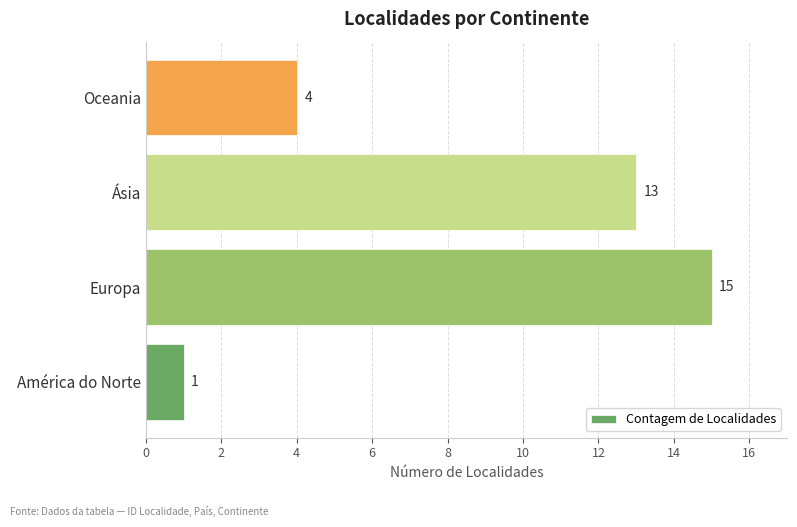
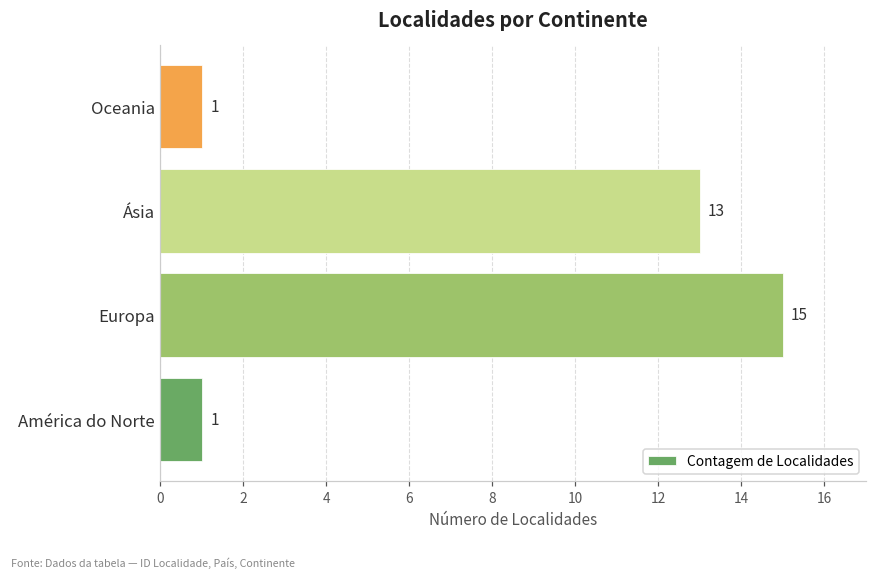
Oceania: 4 -> 1
